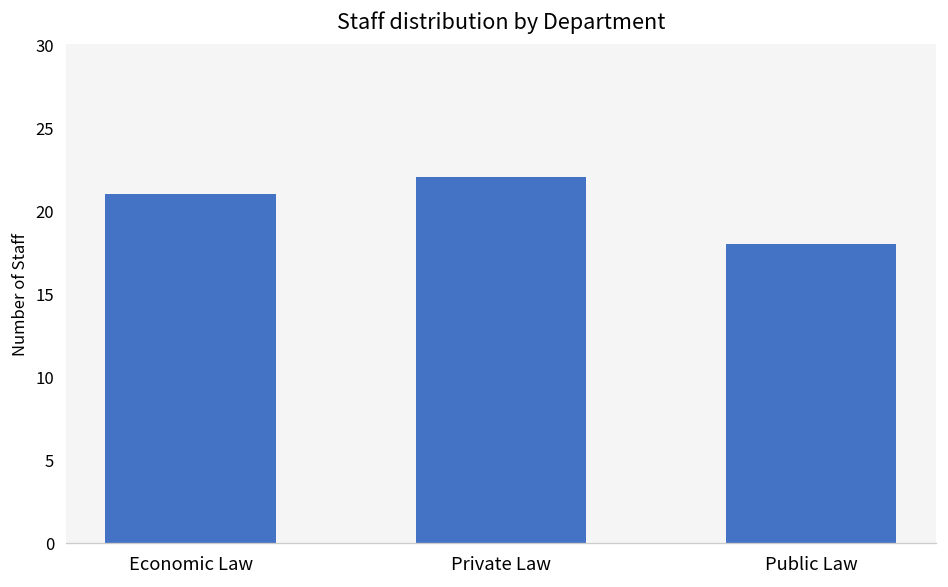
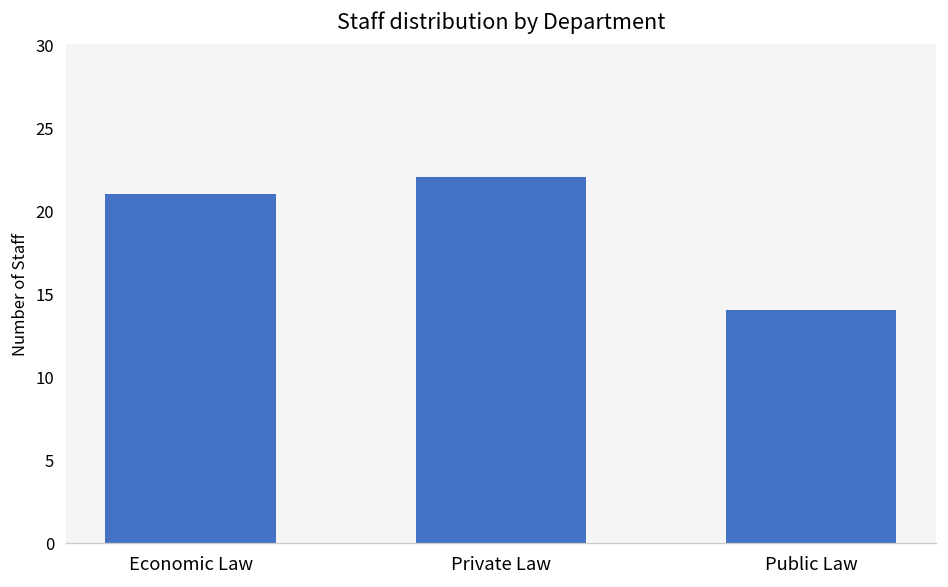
Public Law: 18 -> 14
